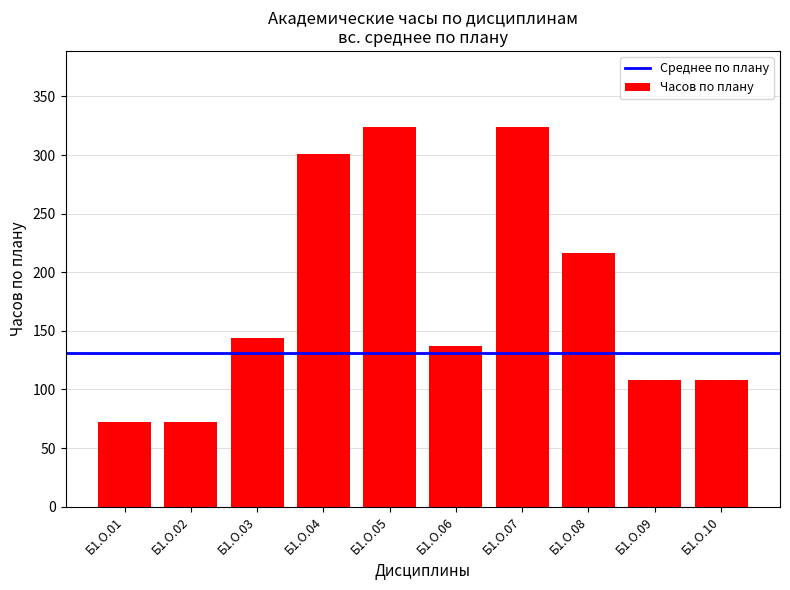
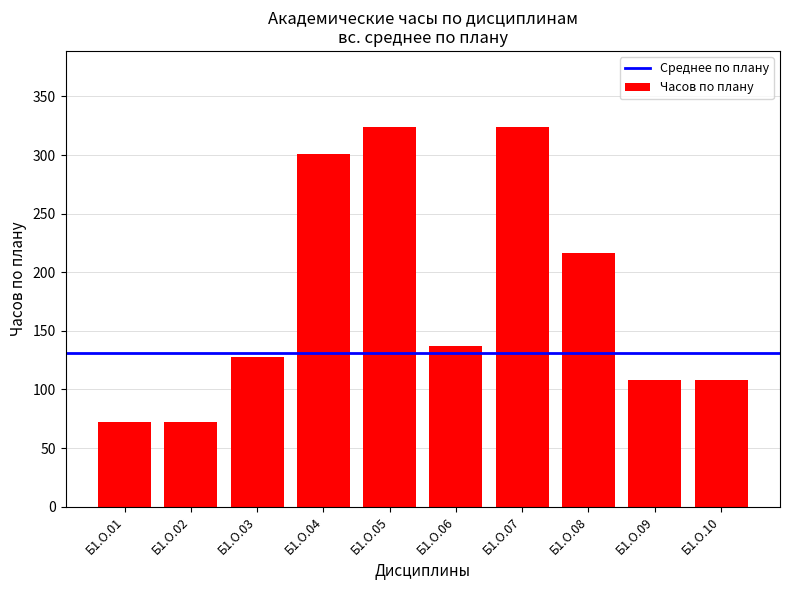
Б1.О.03: 144 -> 128
